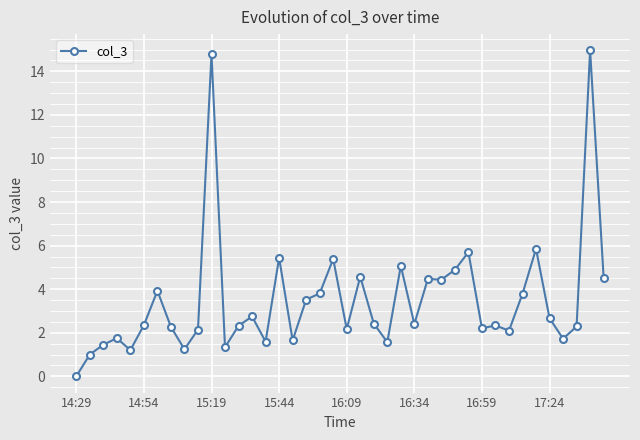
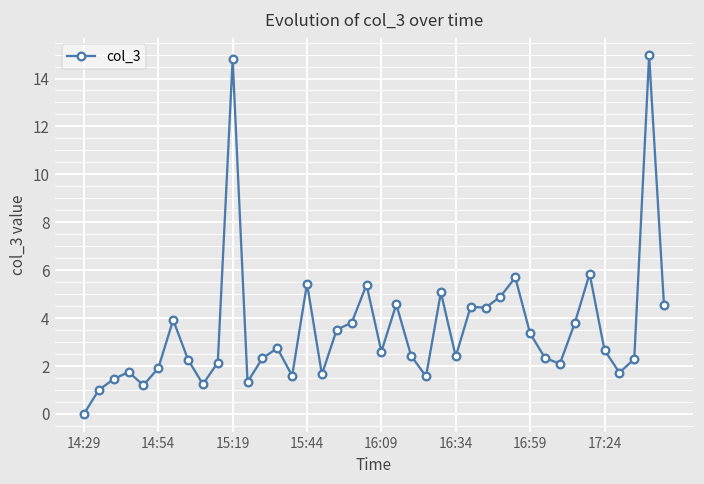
14:54: 2.4 -> 1.9
16:09: 2.2 -> 2.6
16:59: 2.2 -> 3.4
